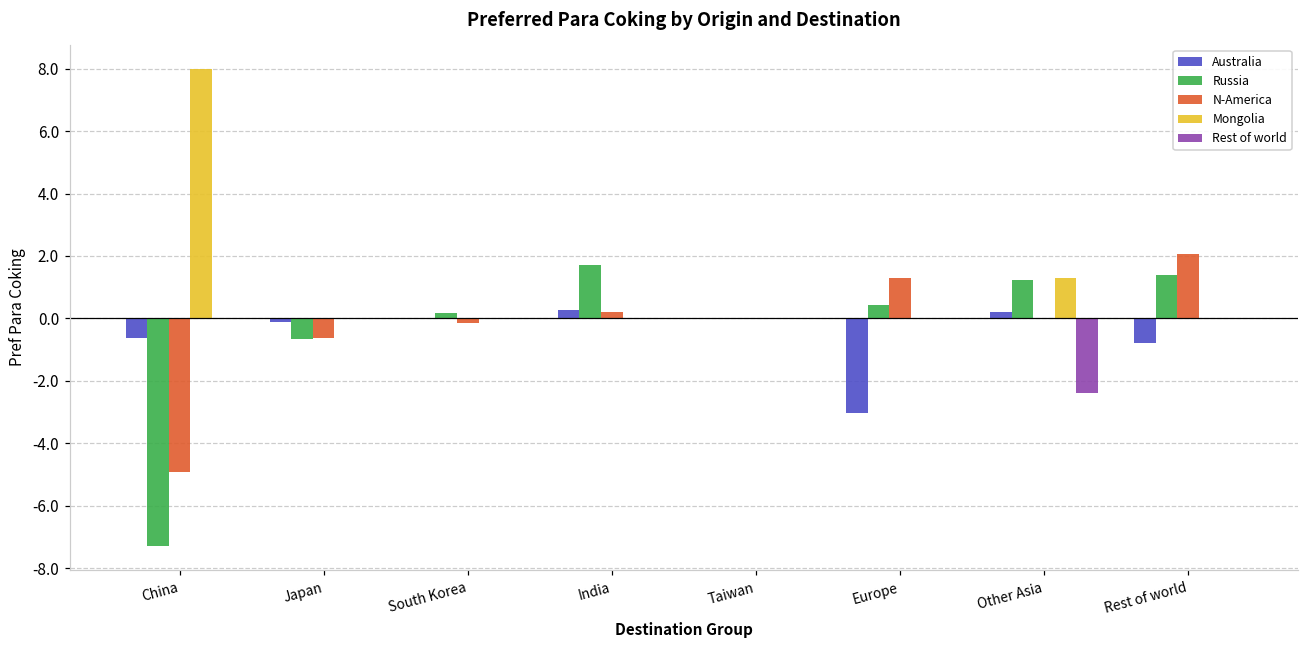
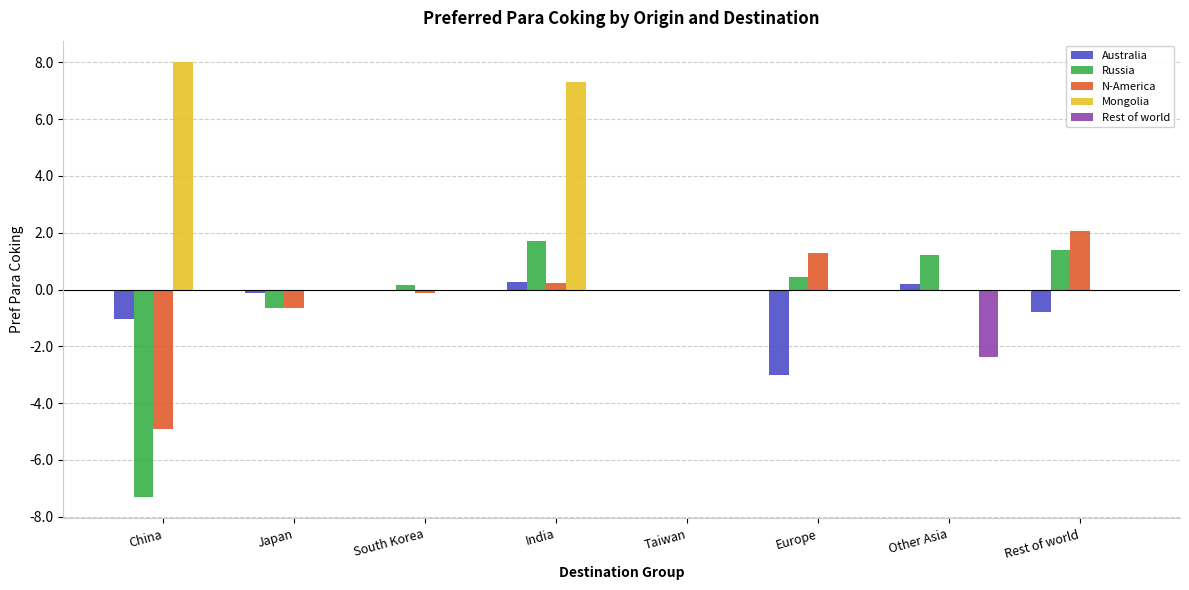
Australia, China: -0.6 -> -1.0
Mongolia, India: 0.0 -> 7.3
Mongolia, Other Asia: 1.3 -> 0.0
